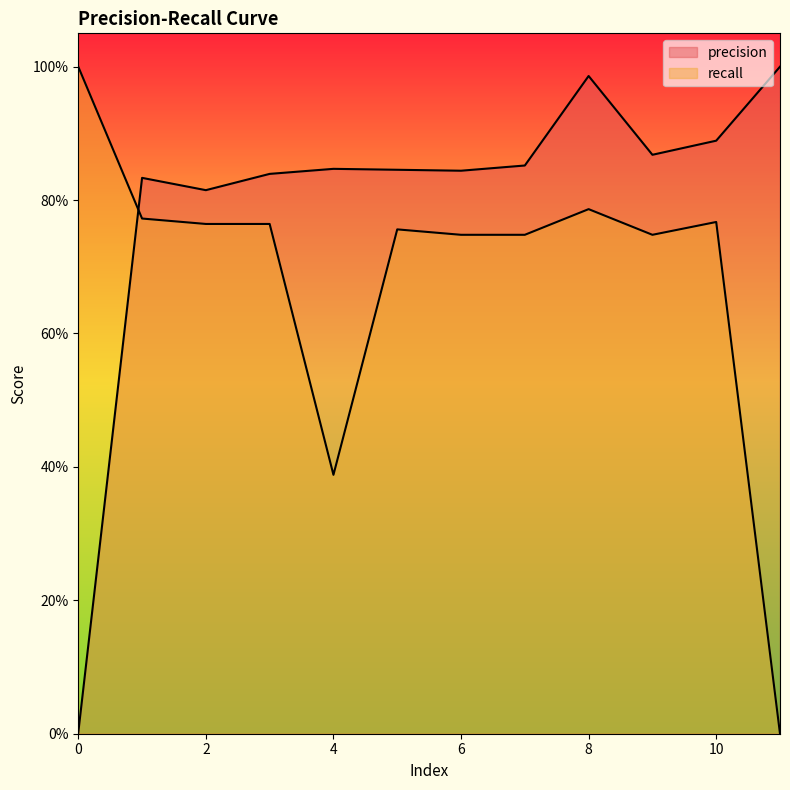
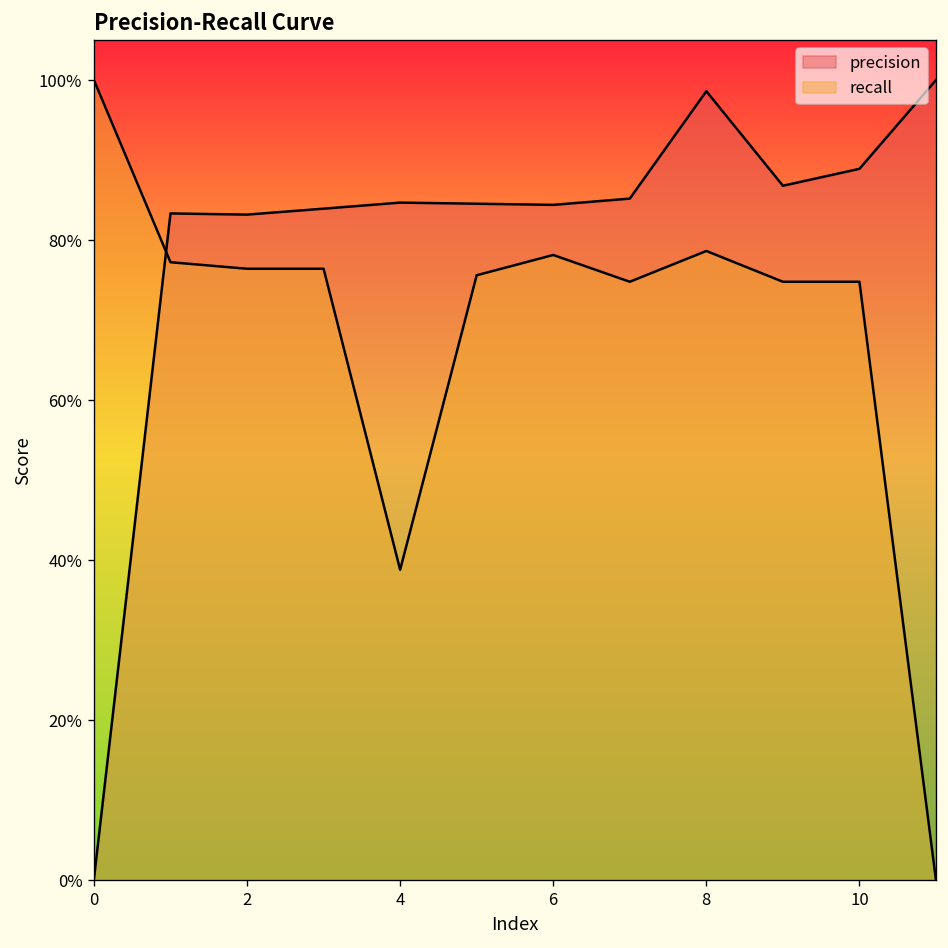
precision, 2: 81% -> 83%
recall, 6: 75% -> 78%
recall, 10: 77% -> 75%
